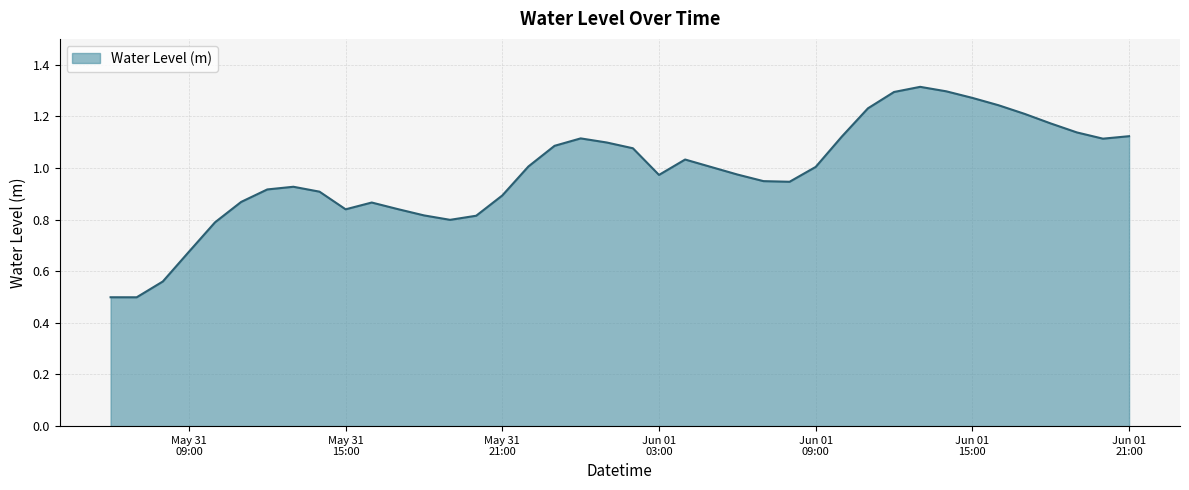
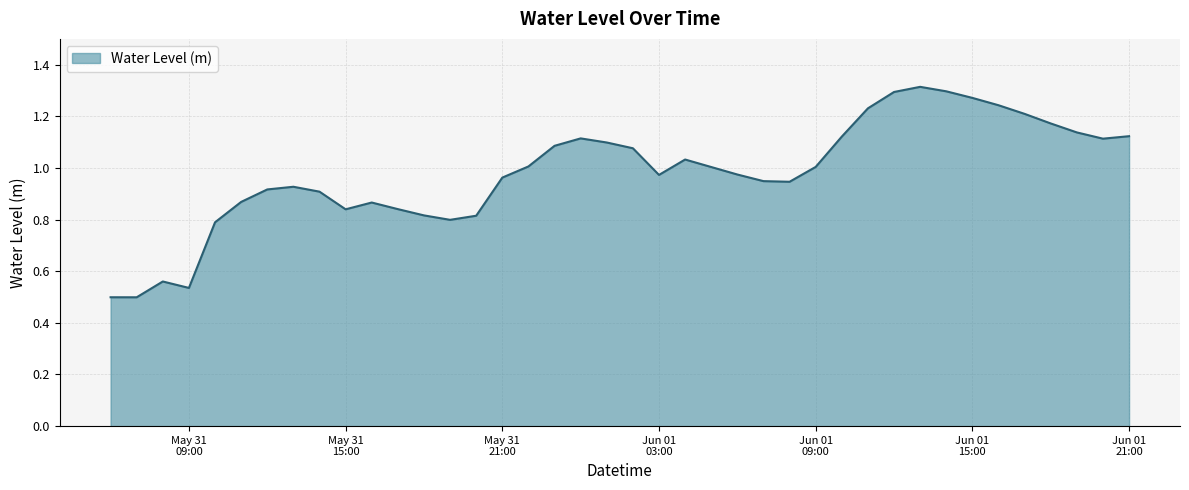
May 31 09:00: 0.68 -> 0.54
May 31 21:00: 0.89 -> 0.96
